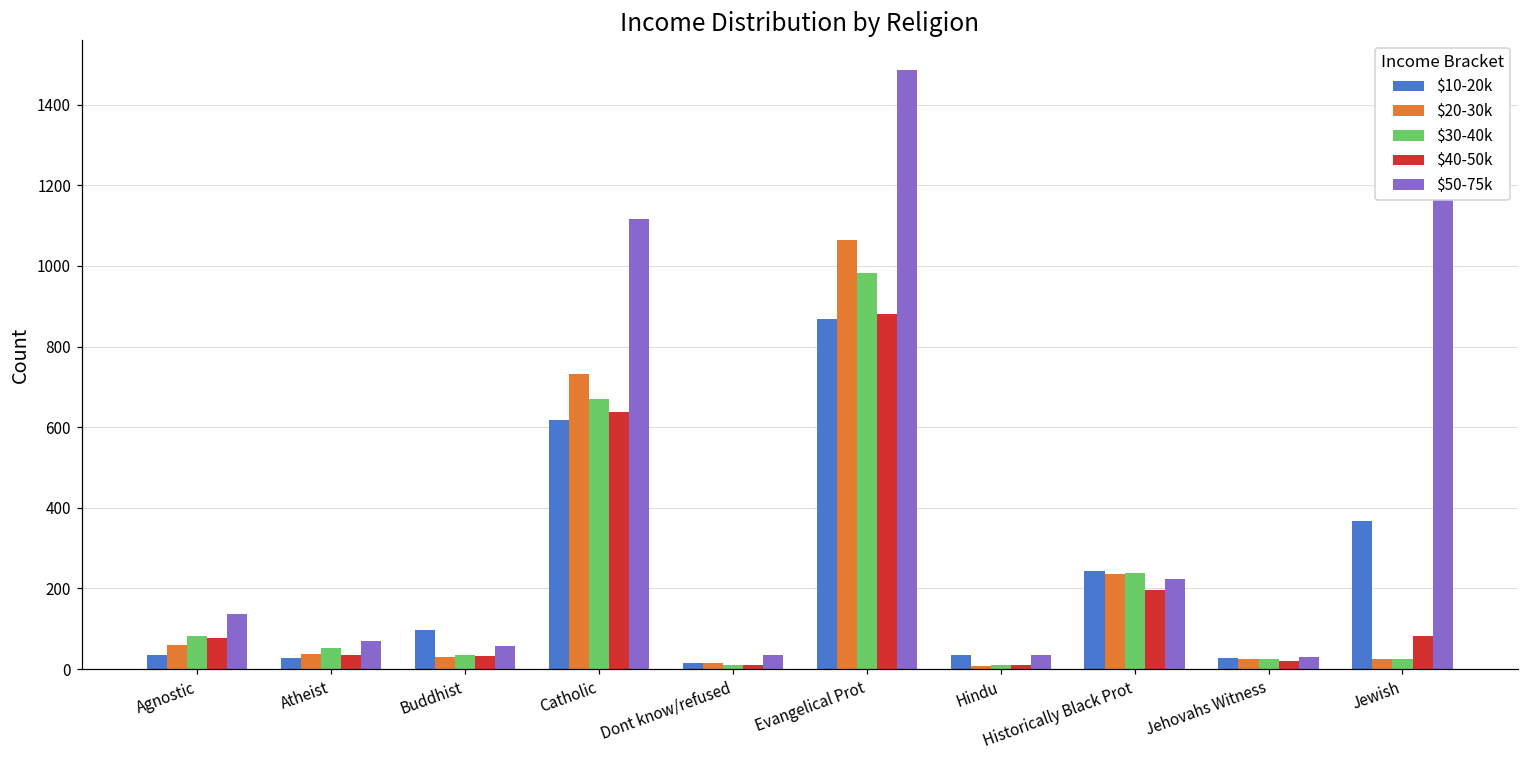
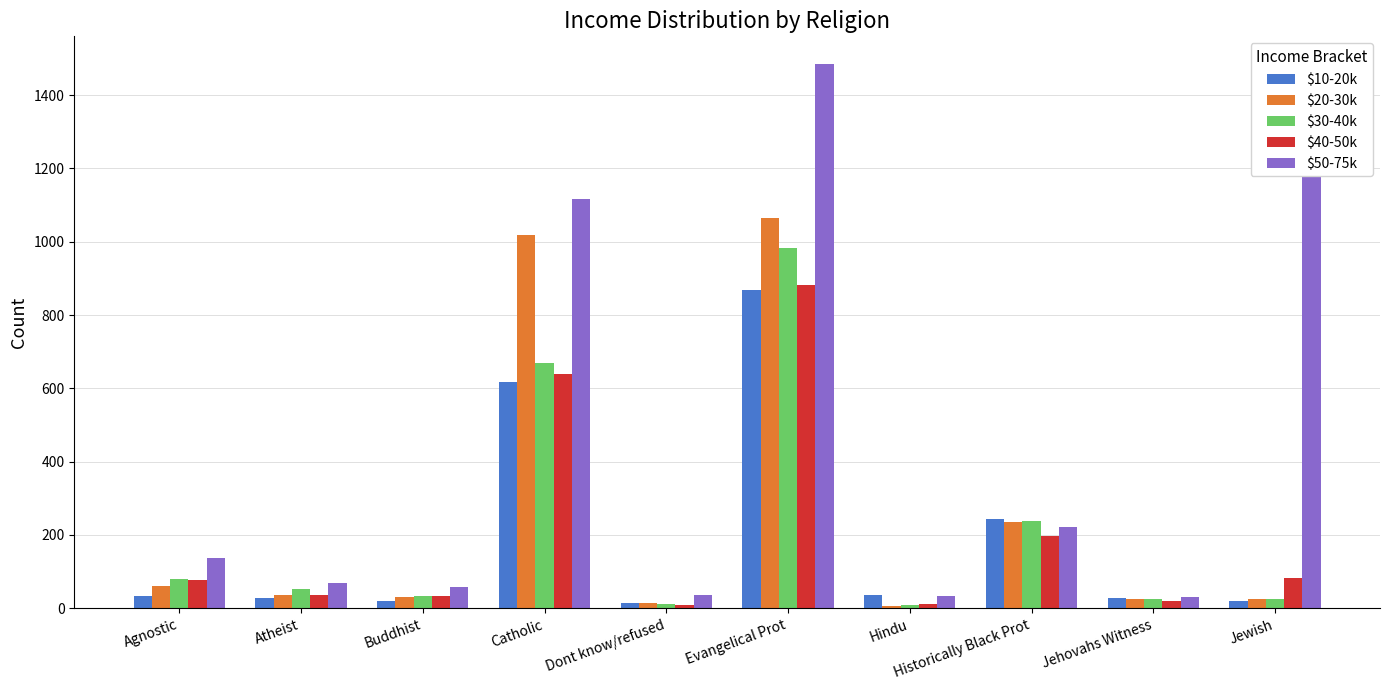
$10-20k, Buddhist: 100 -> 20
$20-30k, Catholic: 730 -> 1020
$10-20k, Jewish: 370 -> 20
